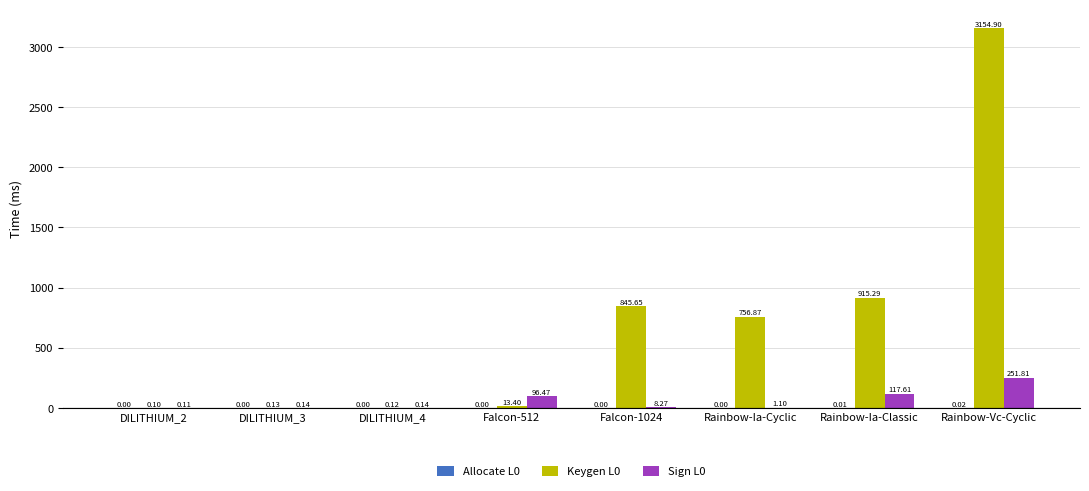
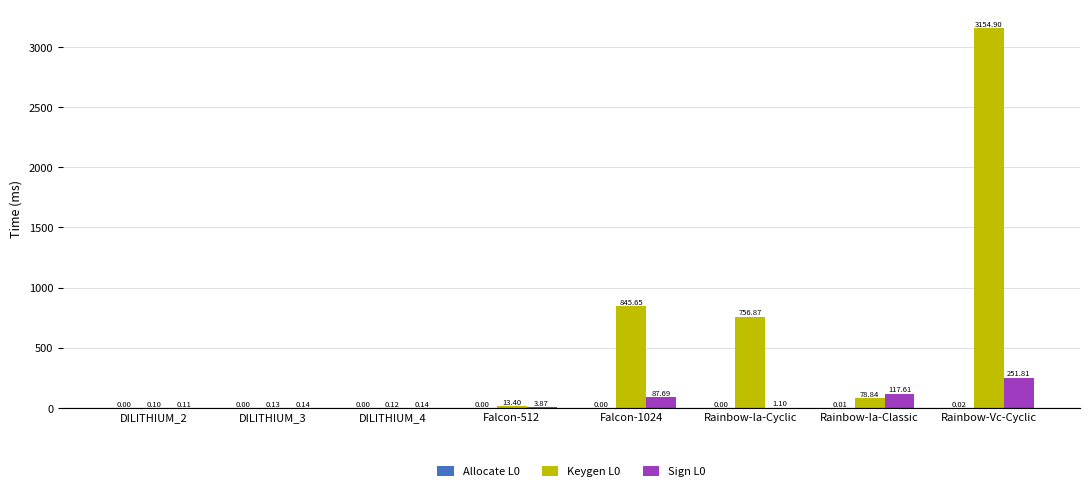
Sign L0, Falcon-512: 96.47 -> 3.87
Sign L0, Falcon-1024: 8.27 -> 87.69
Keygen L0, Rainbow-Ia-Classic: 915.29 -> 78.84
